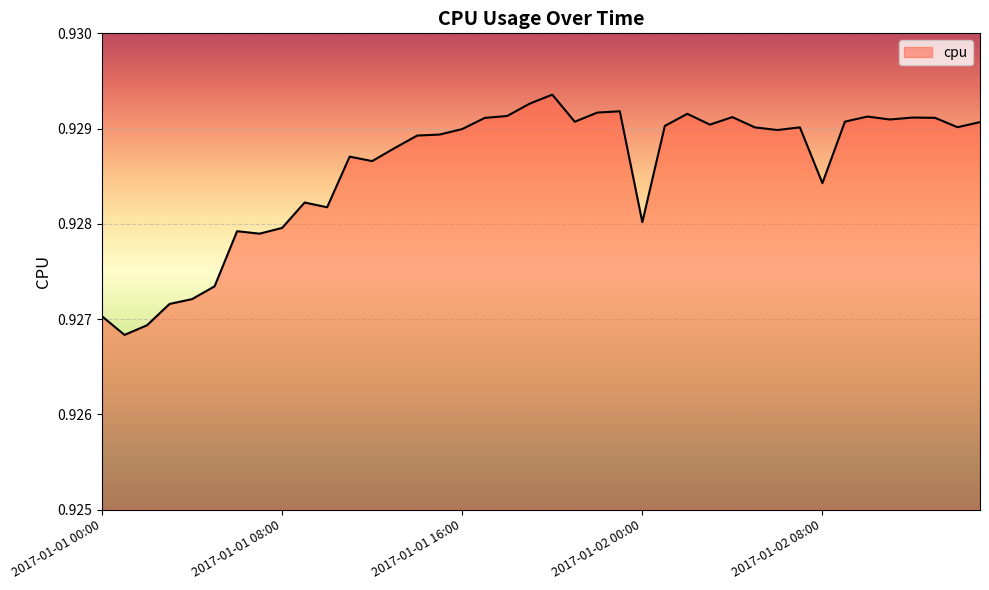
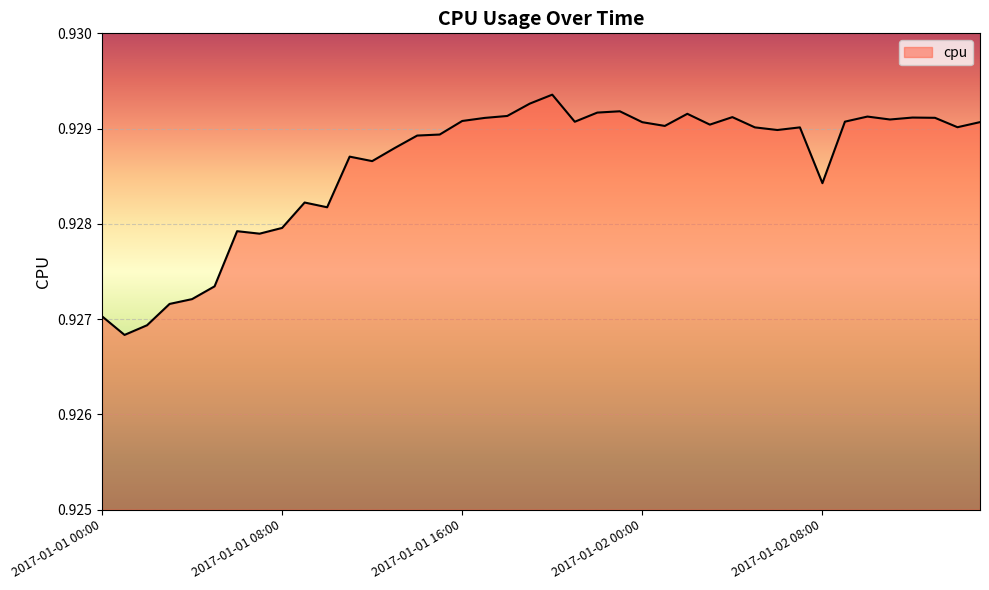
2017-01-01 16:00: 0.9290 -> 0.9291
2017-01-02 00:00: 0.9280 -> 0.9291
